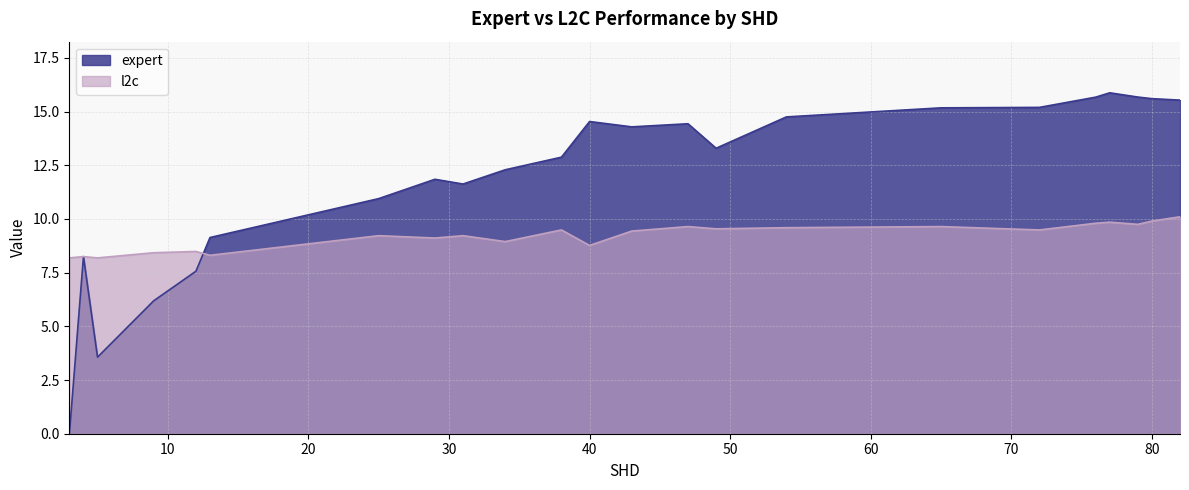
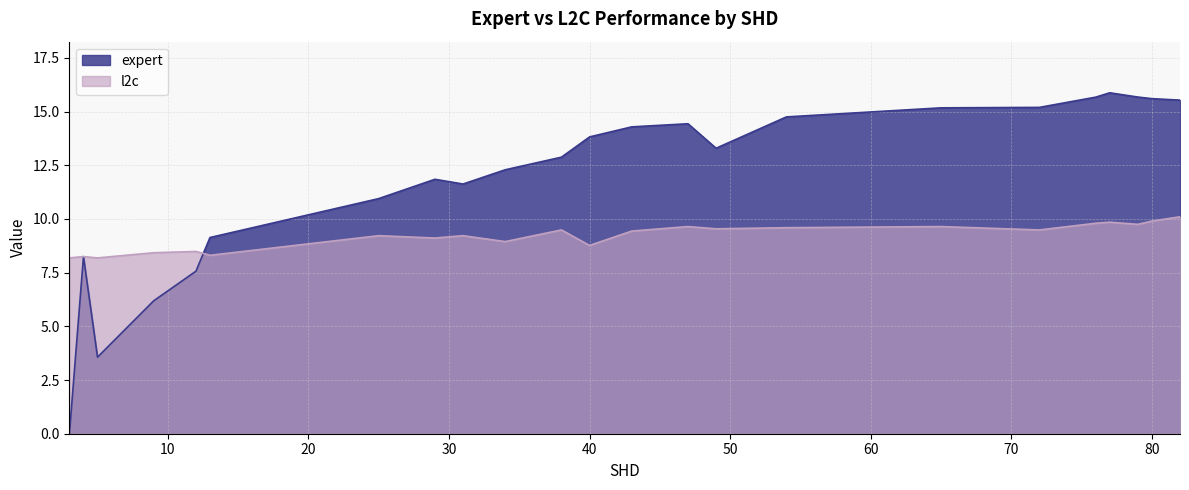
expert, 40: 14.5 -> 13.8
